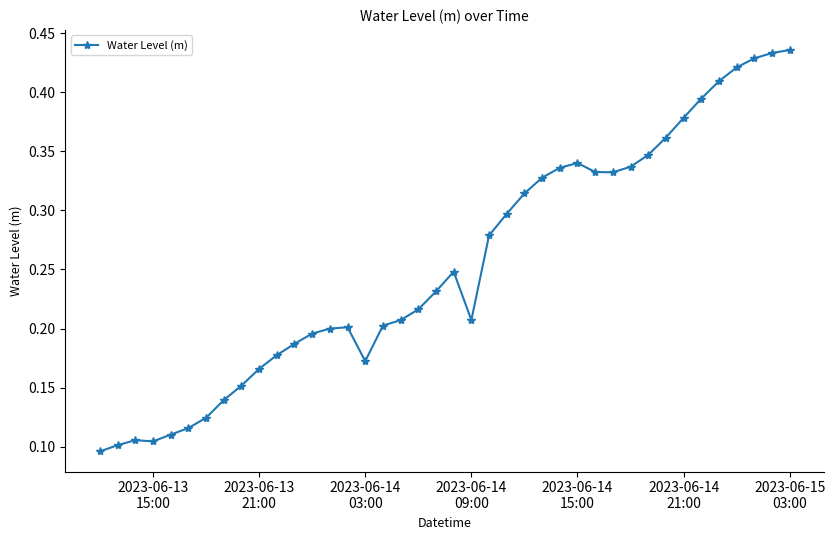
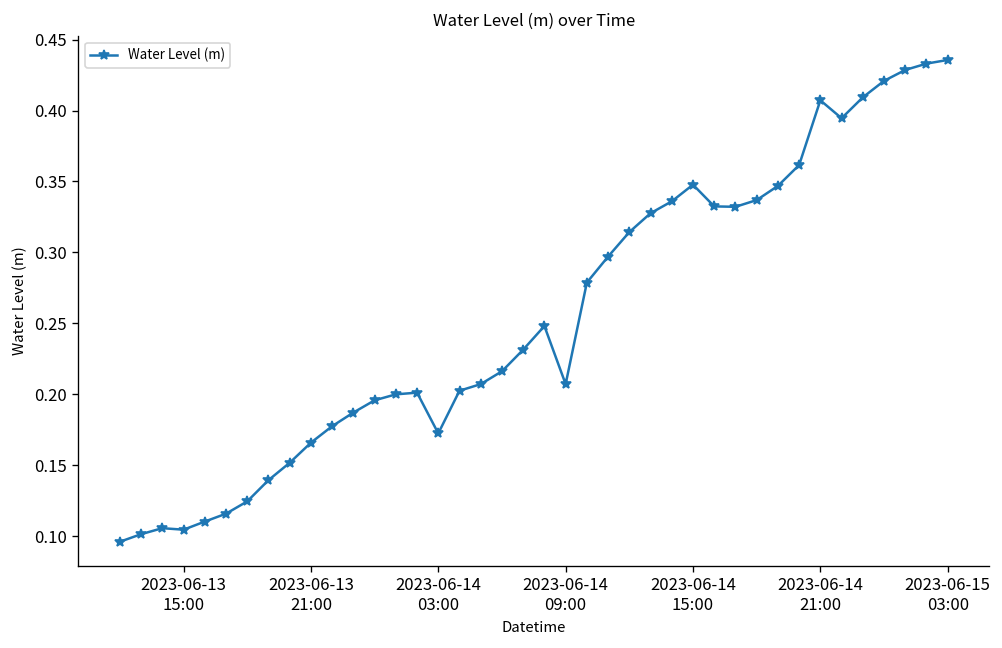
2023-06-14 15:00: 0.340 -> 0.348
2023-06-14 21:00: 0.378 -> 0.407
